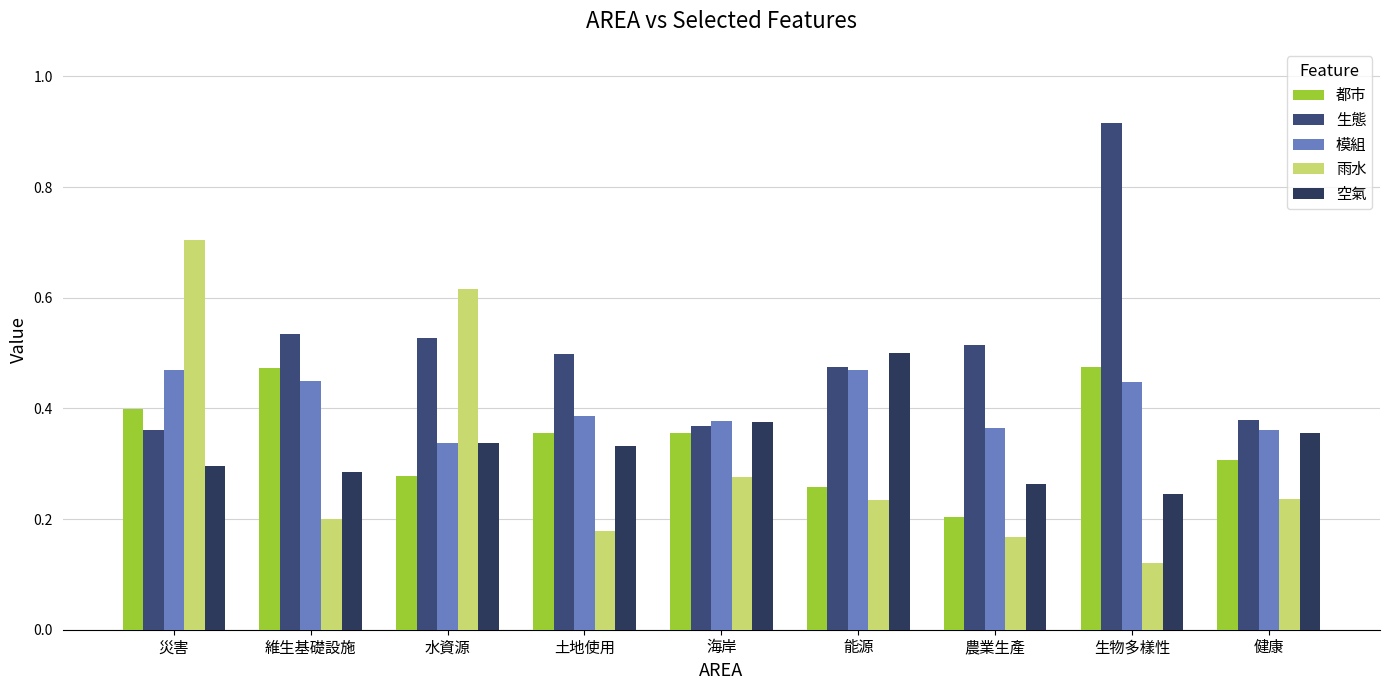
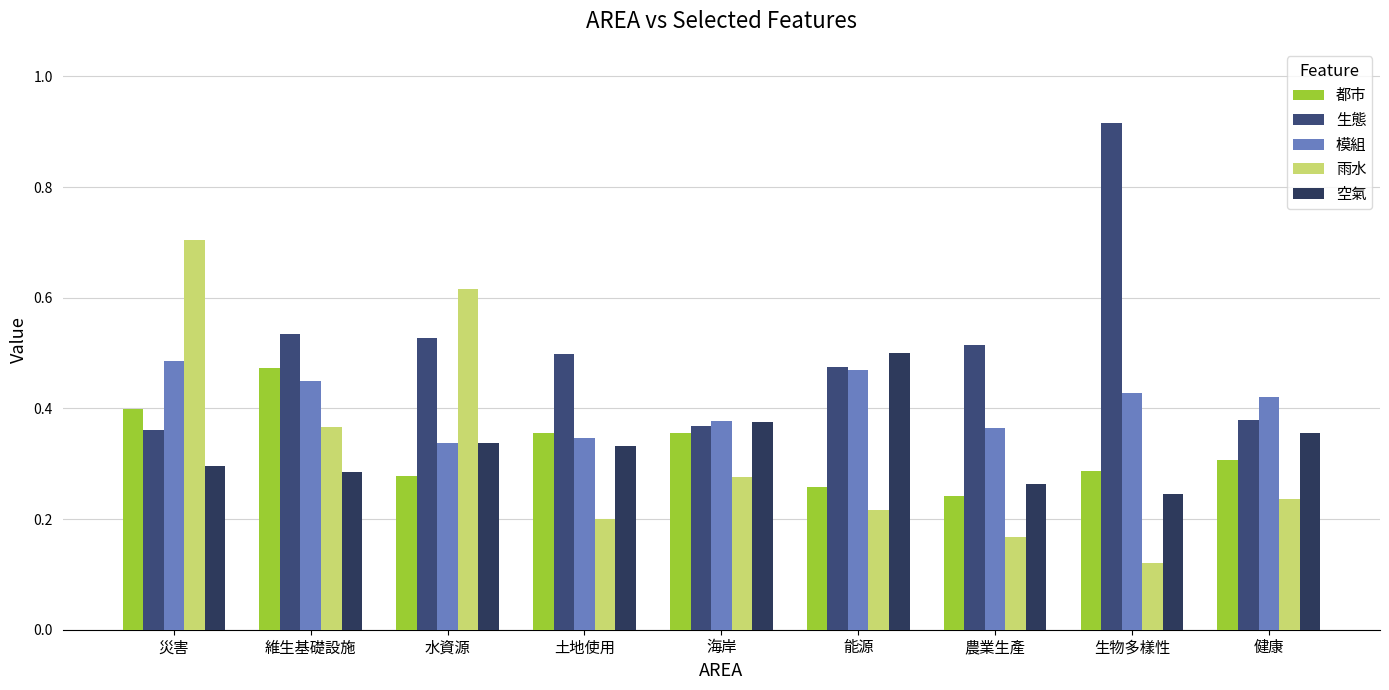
模組, 災害: 0.47 -> 0.49
雨水, 維生基礎設施: 0.20 -> 0.37
模組, 土地使用: 0.39 -> 0.35
雨水, 土地使用: 0.18 -> 0.20
雨水, 能源: 0.23 -> 0.22
都市, 農業生產: 0.20 -> 0.24
都市, 生物多樣性: 0.48 -> 0.29
模組, 生物多樣性: 0.45 -> 0.43
模組, 健康: 0.36 -> 0.42
